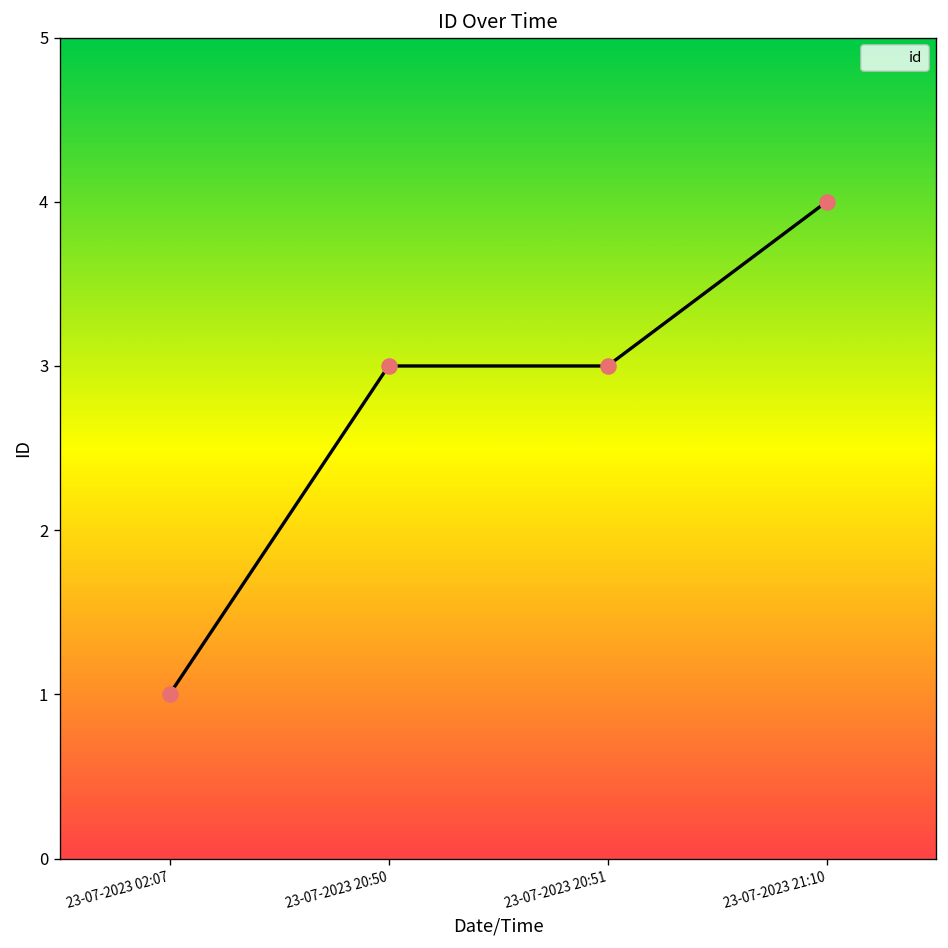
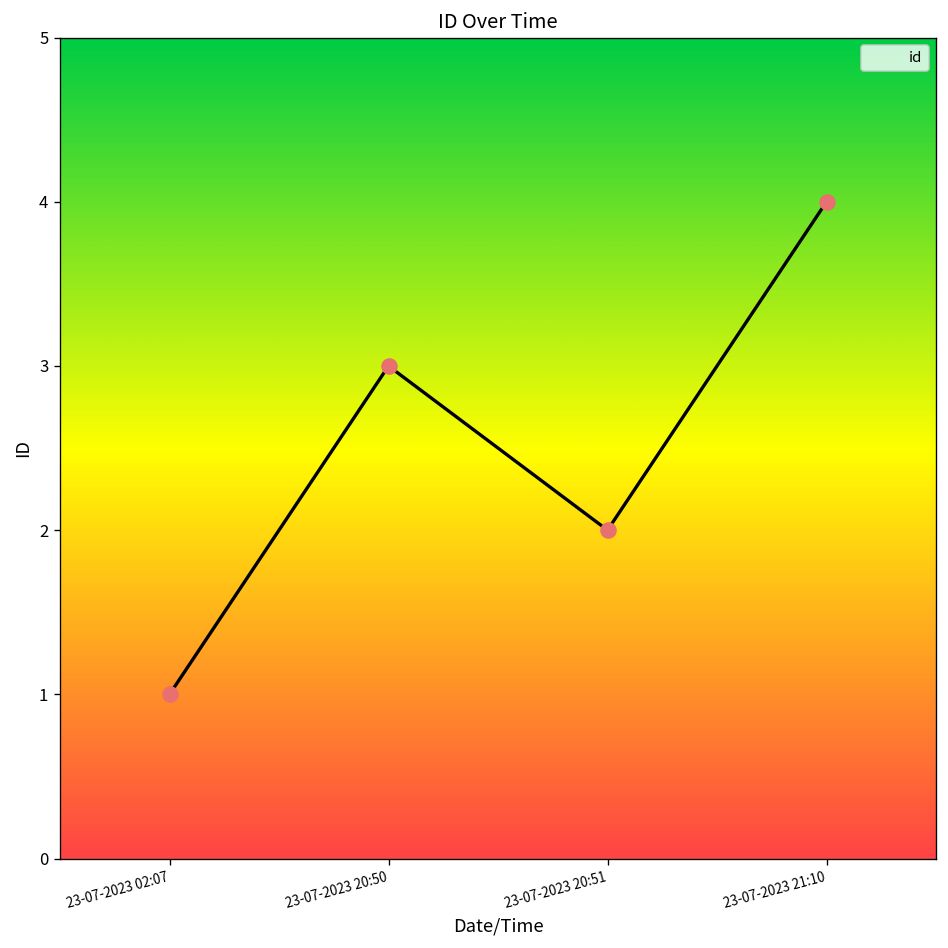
23-07-2023 20:51: 3 -> 2
